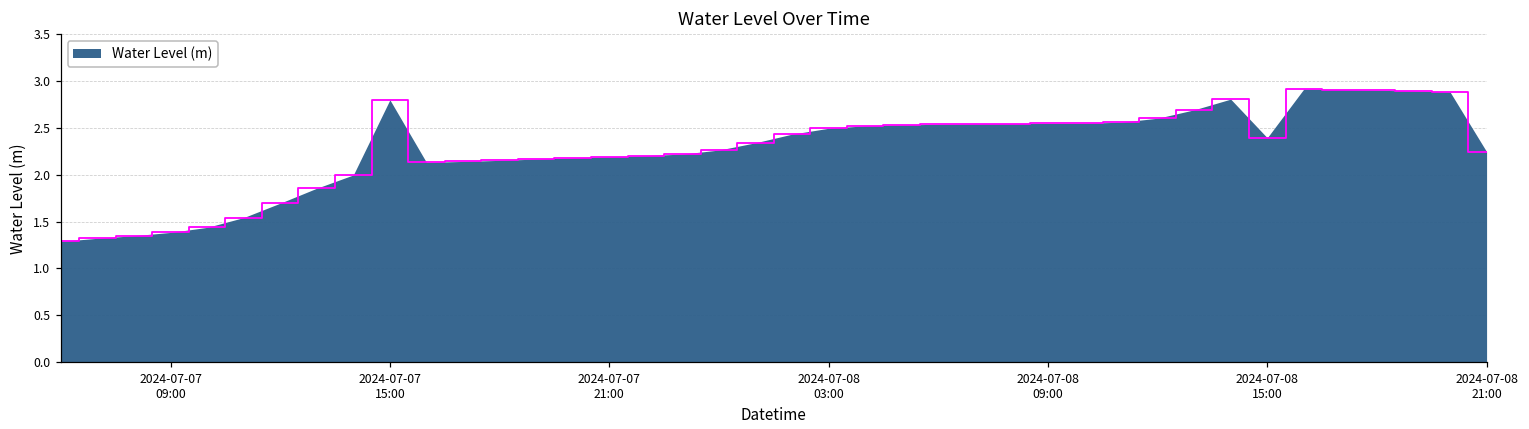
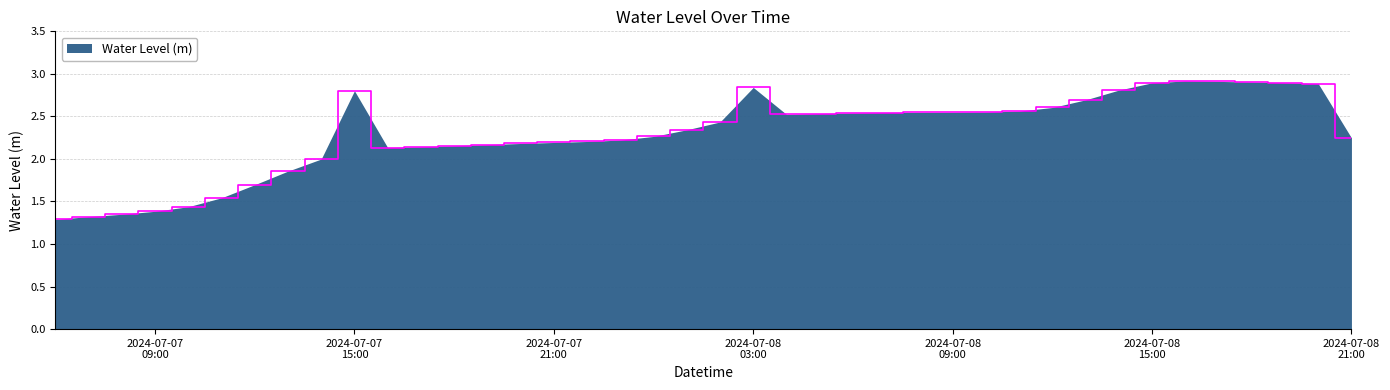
2024-07-08 03:00: 2.5 -> 2.8
2024-07-08 15:00: 2.4 -> 2.9
